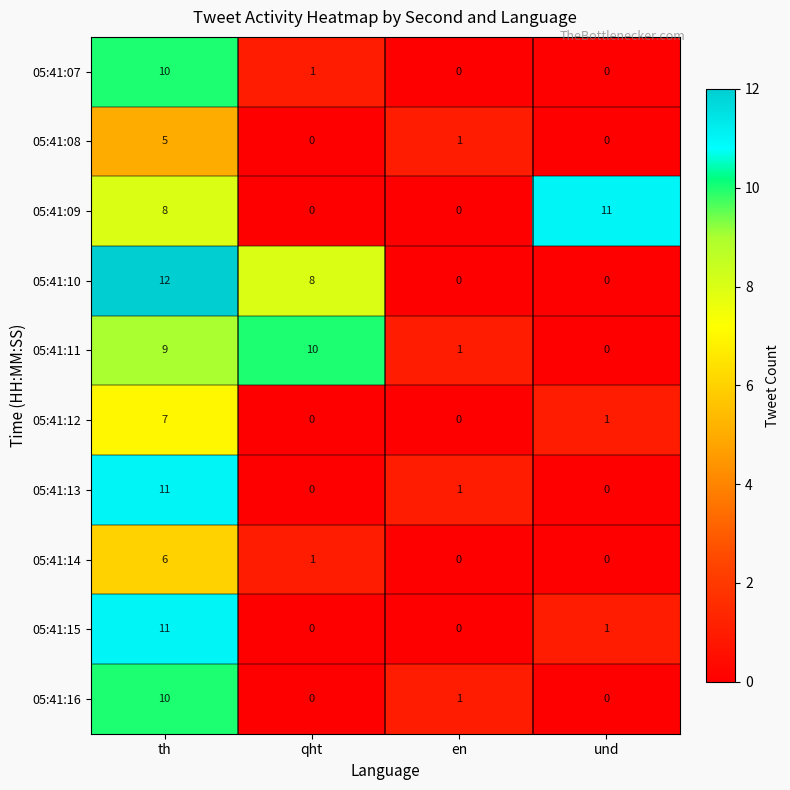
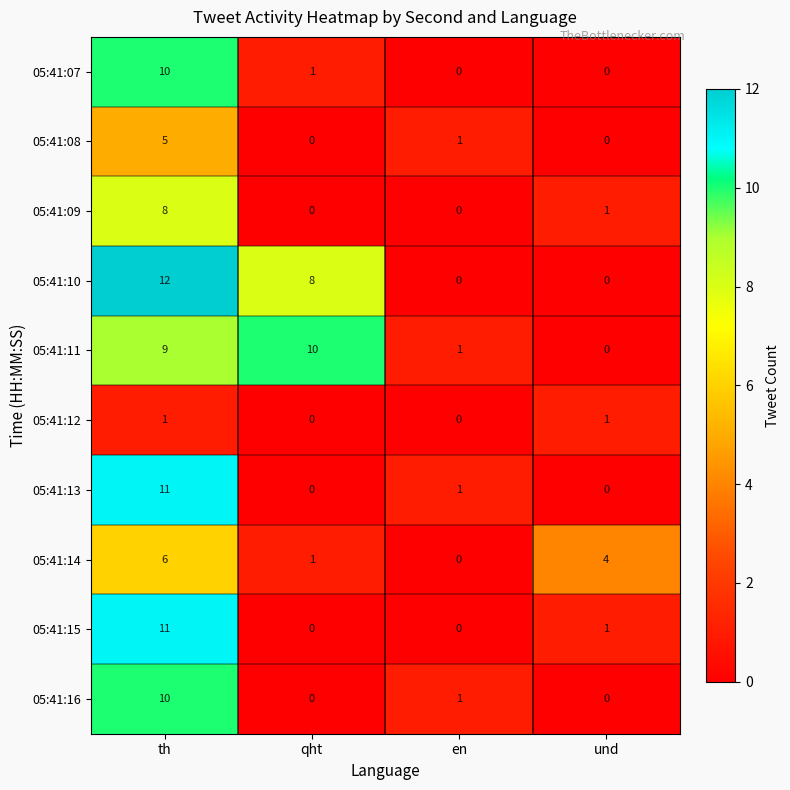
05:41:09, und: 11 -> 1
05:41:12, th: 7 -> 1
05:41:14, und: 0 -> 4
